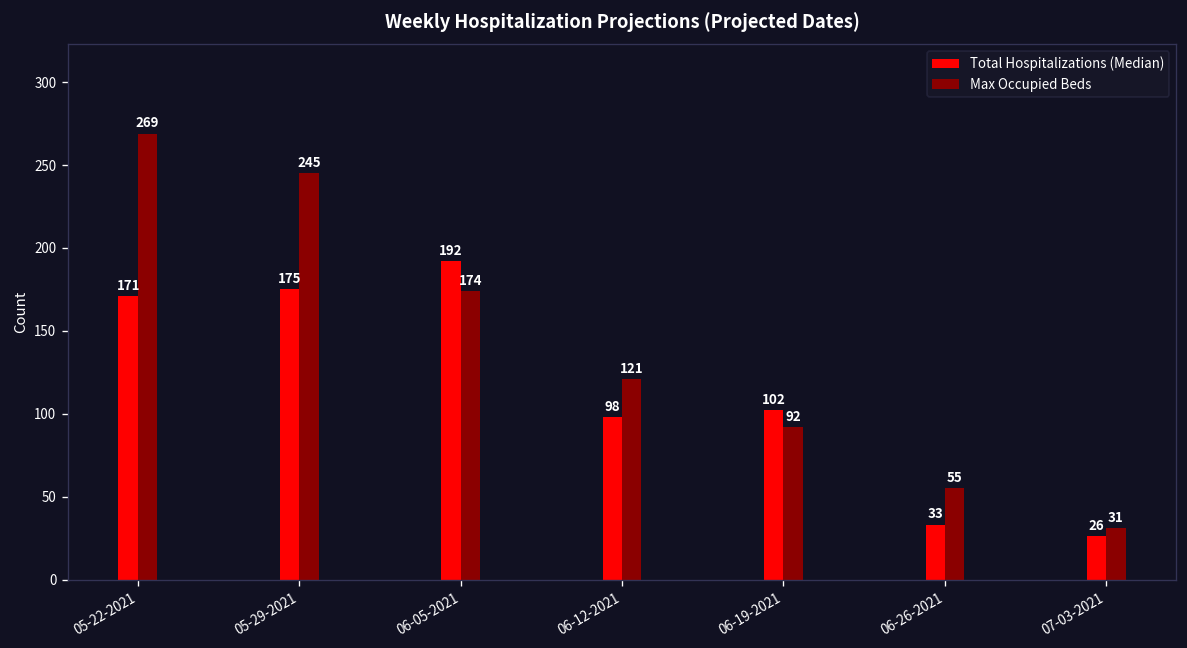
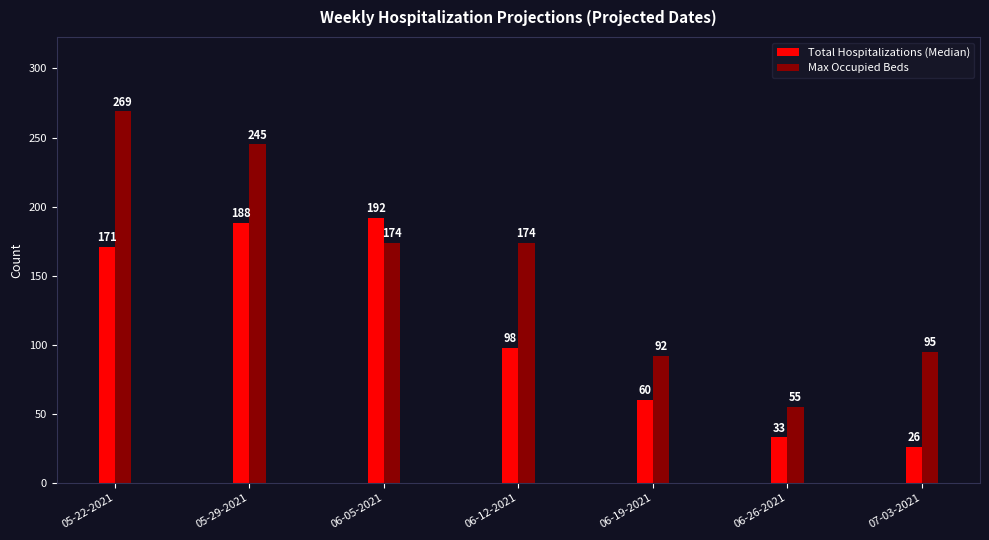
Total Hospitalizations (Median), 05-29-2021: 175 -> 188
Max Occupied Beds, 06-12-2021: 121 -> 174
Total Hospitalizations (Median), 06-19-2021: 102 -> 60
Max Occupied Beds, 07-03-2021: 31 -> 95
